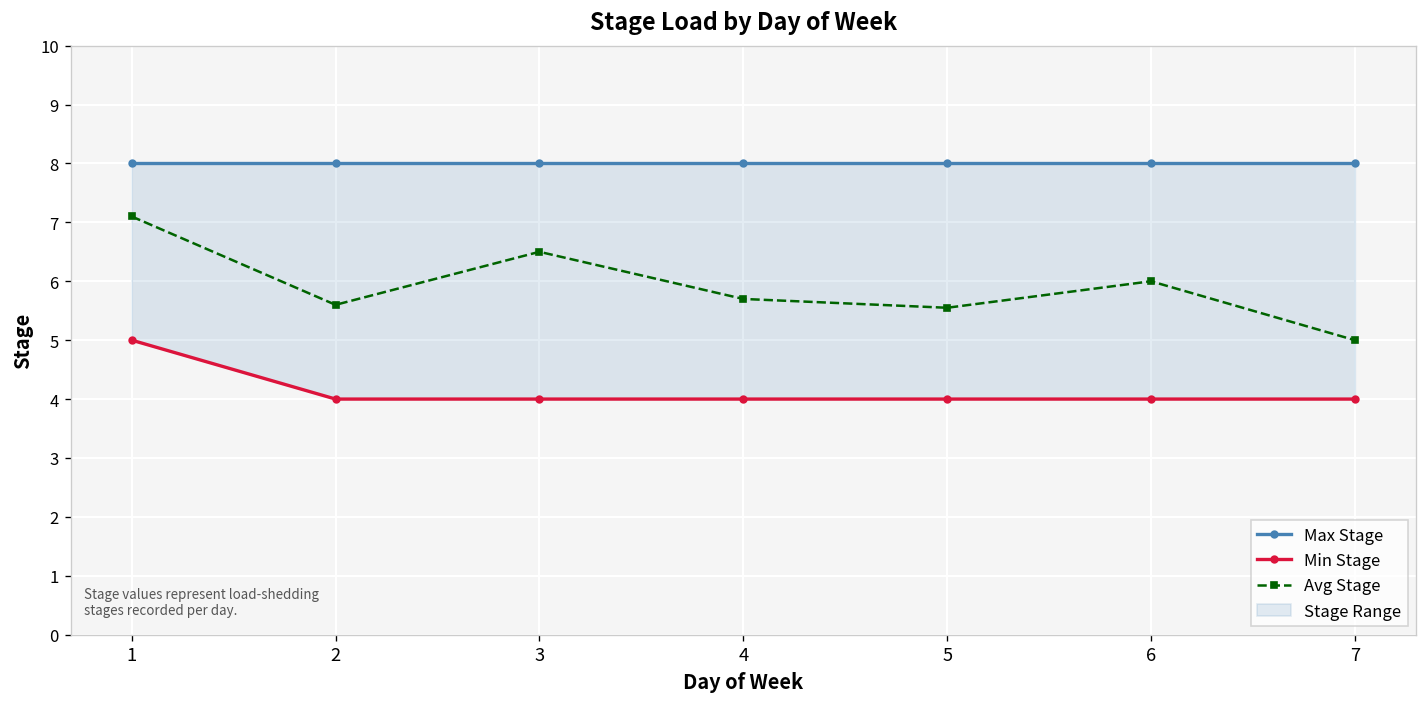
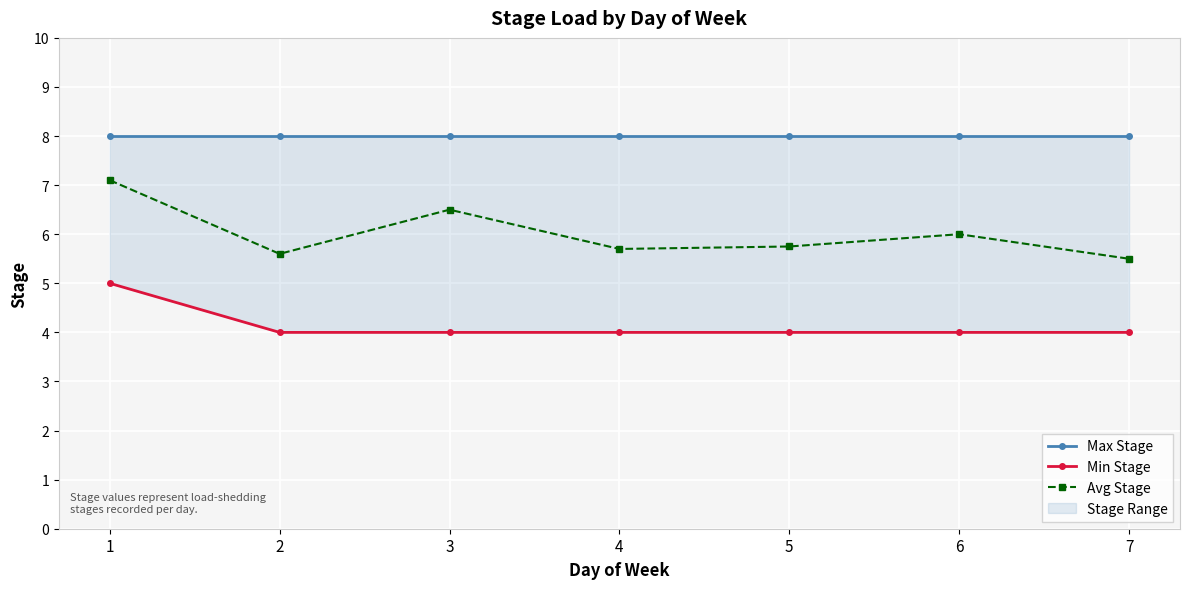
Avg Stage, 5: 5.6 -> 5.8
Avg Stage, 7: 5.0 -> 5.5
